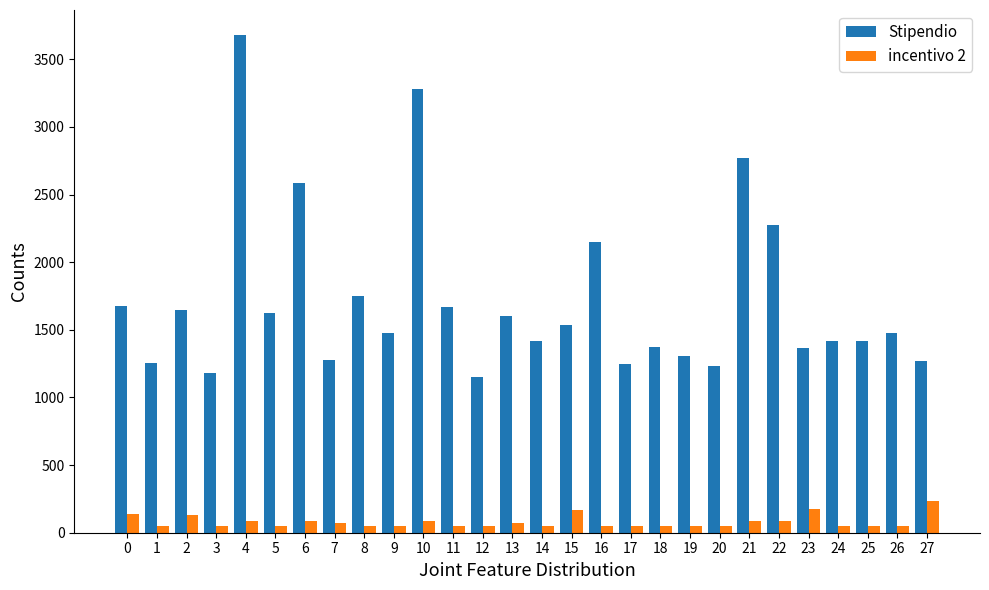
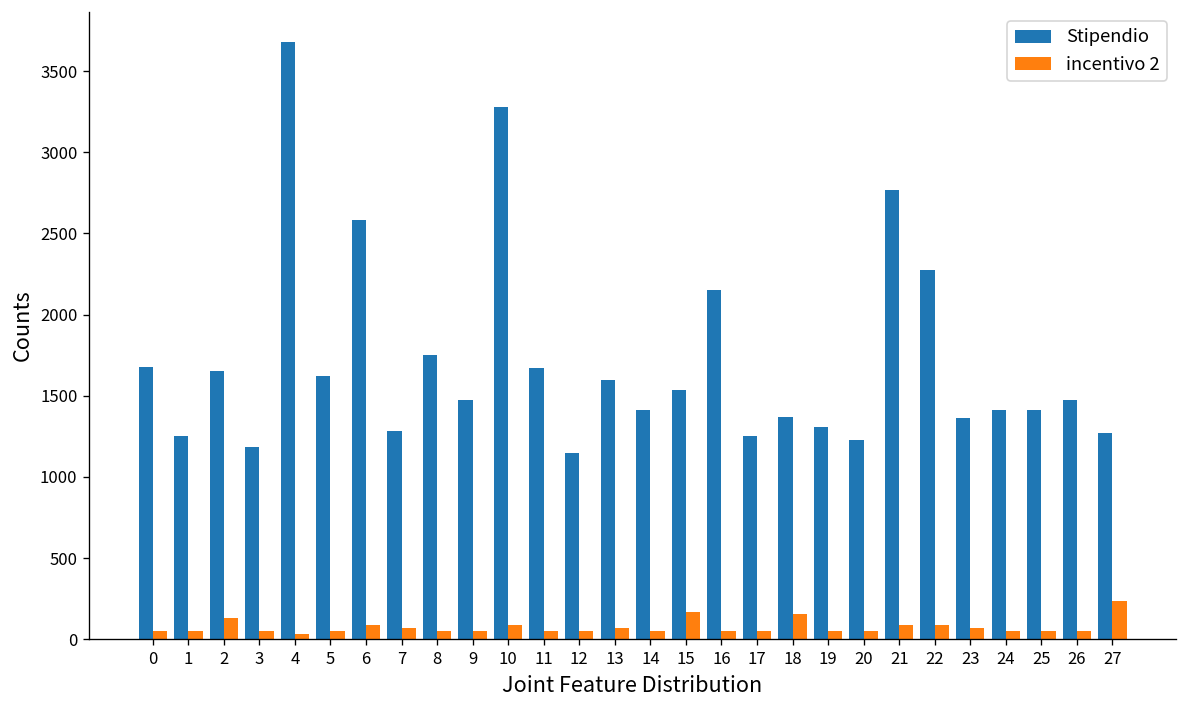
incentivo 2, 0: 140 -> 50
incentivo 2, 4: 90 -> 30
incentivo 2, 18: 50 -> 160
incentivo 2, 23: 180 -> 70
